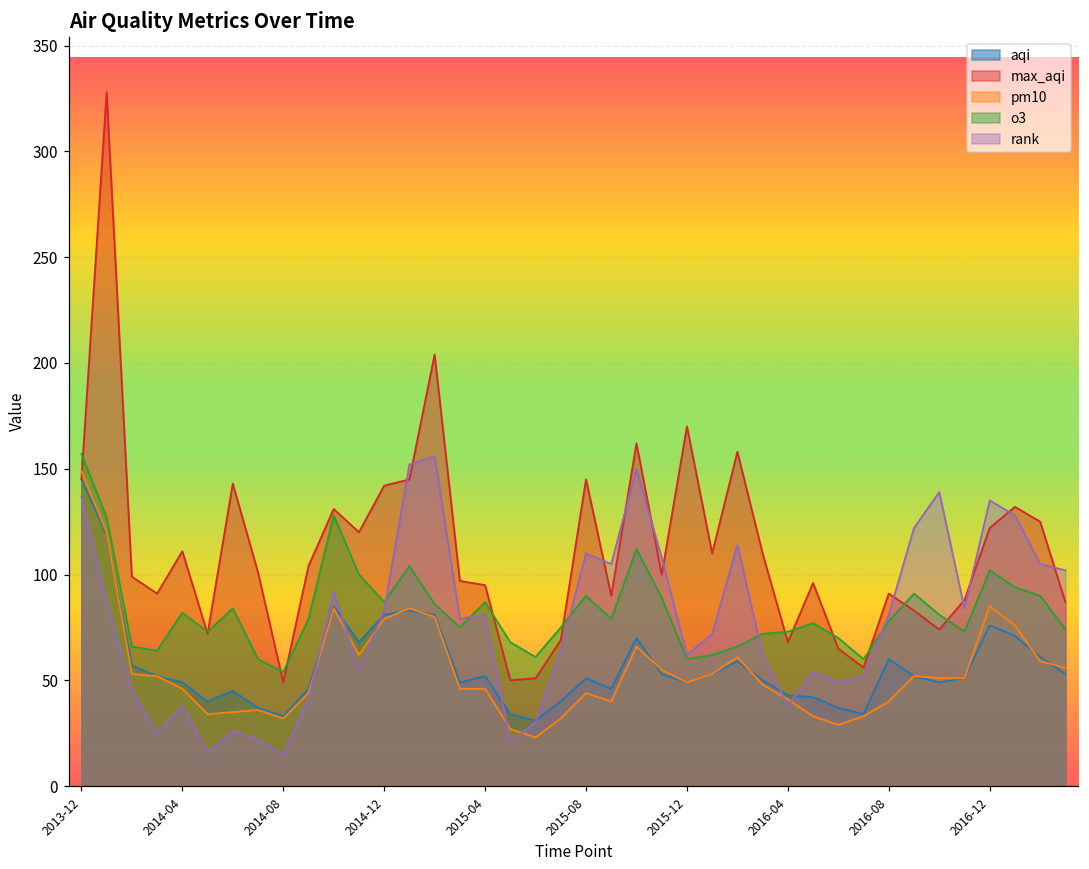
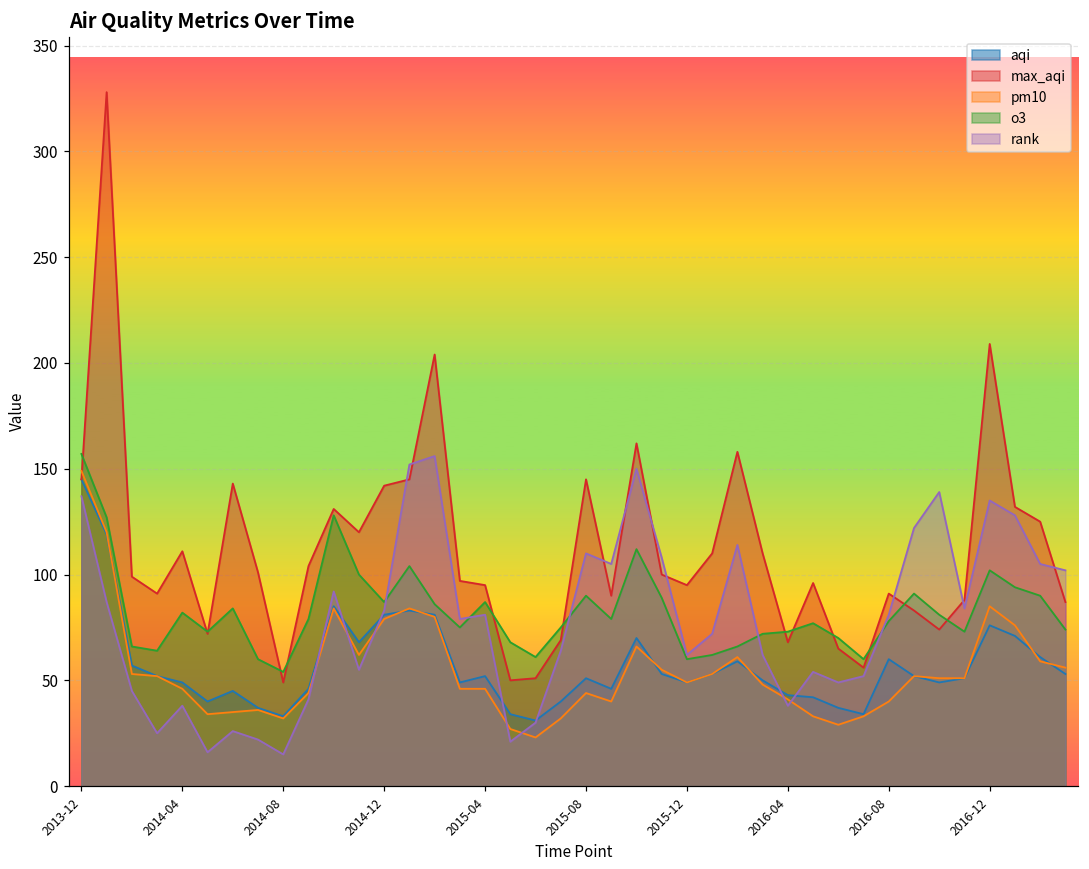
max_aqi, 2015-12: 170 -> 95
max_aqi, 2016-12: 122 -> 209
